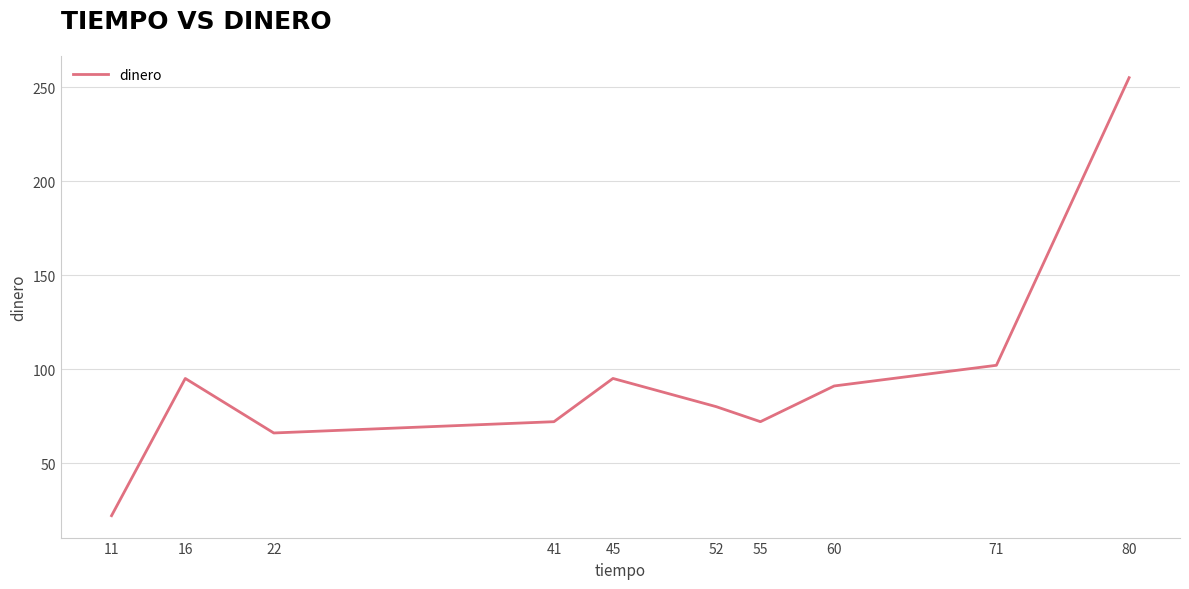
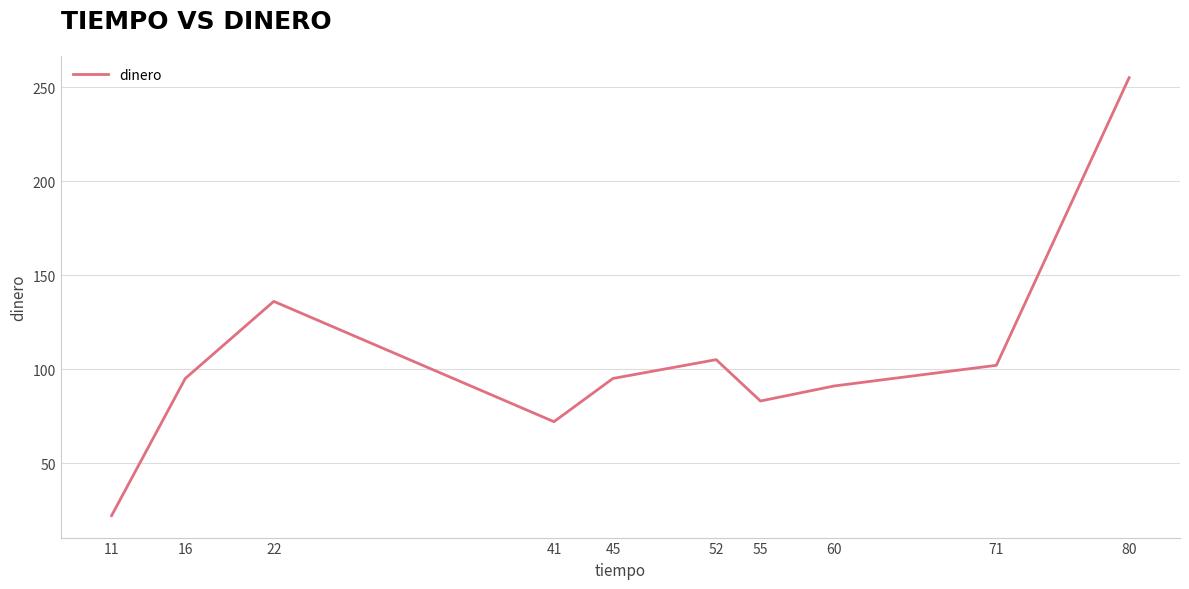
22: 66 -> 136
52: 80 -> 105
55: 72 -> 83
